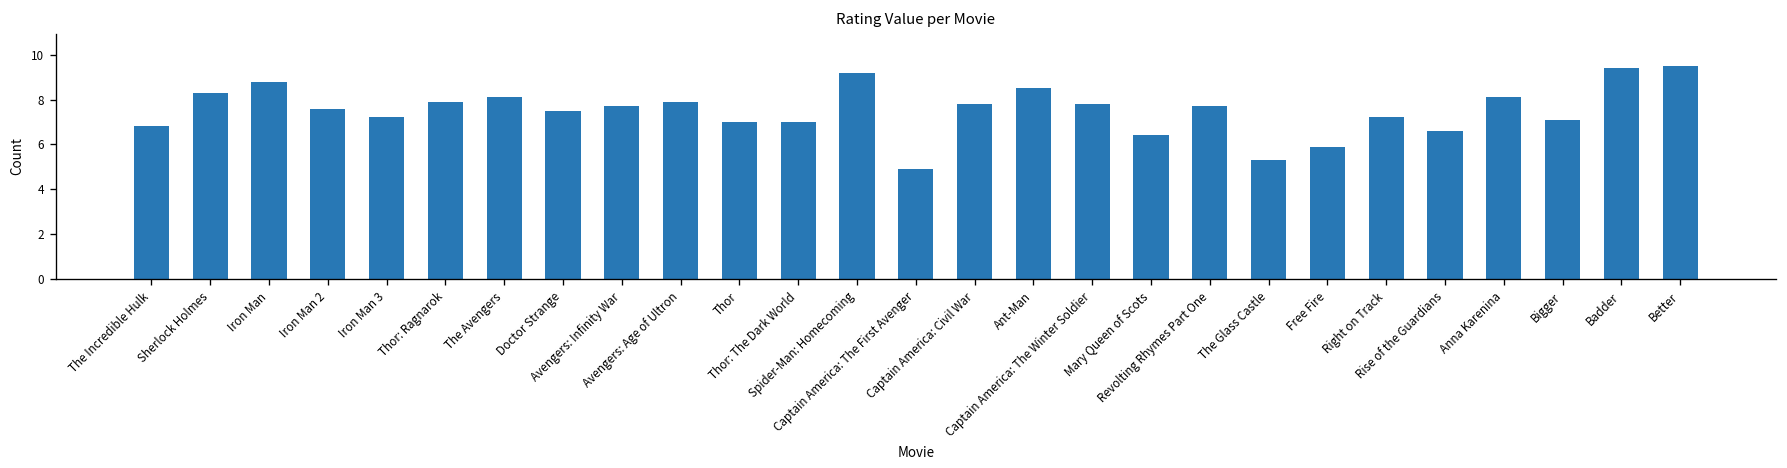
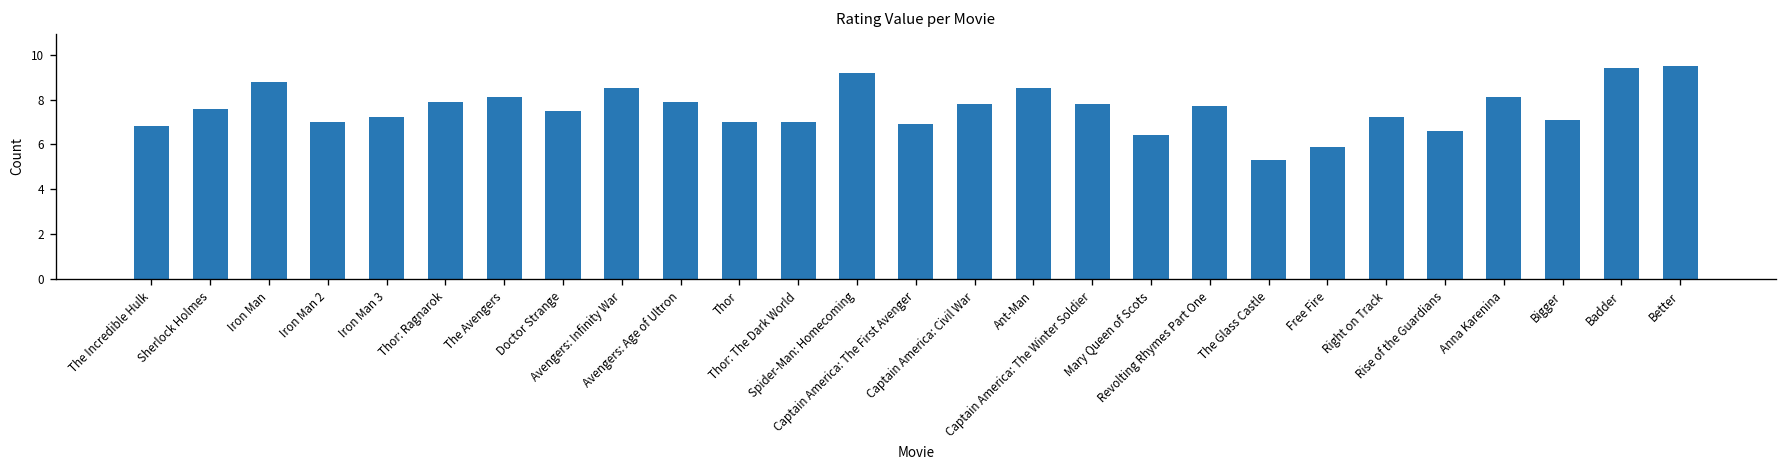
Sherlock Holmes: 8.3 -> 7.6
Iron Man 2: 7.6 -> 7.0
Avengers: Infinity War: 7.7 -> 8.5
Captain America: The First Avenger: 4.9 -> 6.9
